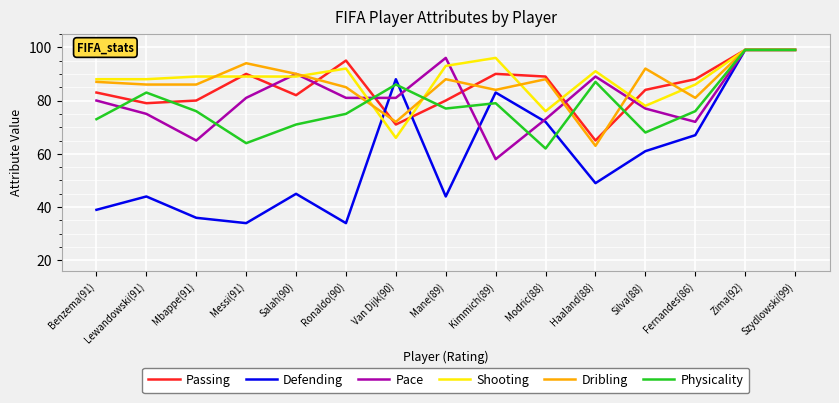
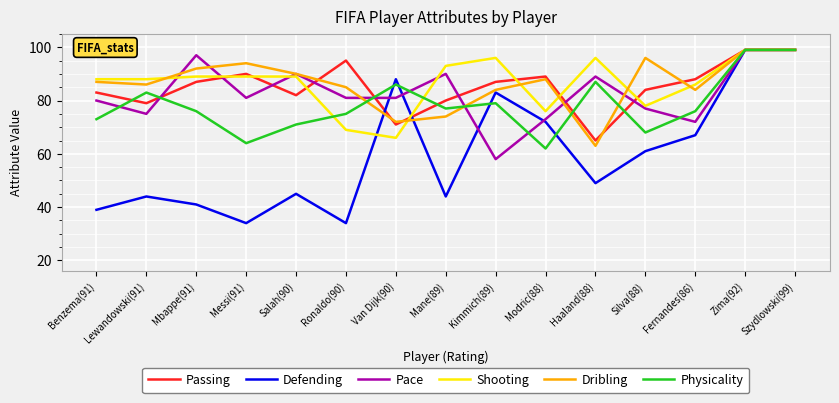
Passing, Mbappe(91): 80 -> 87
Defending, Mbappe(91): 36 -> 41
Pace, Mbappe(91): 65 -> 97
Dribling, Mbappe(91): 86 -> 92
Shooting, Ronaldo(90): 92 -> 69
Pace, Mane(89): 96 -> 90
Dribling, Mane(89): 88 -> 74
Passing, Kimmich(89): 90 -> 87
Shooting, Haaland(88): 91 -> 96
Dribling, Silva(88): 92 -> 96
Dribling, Fernandes(86): 81 -> 84
